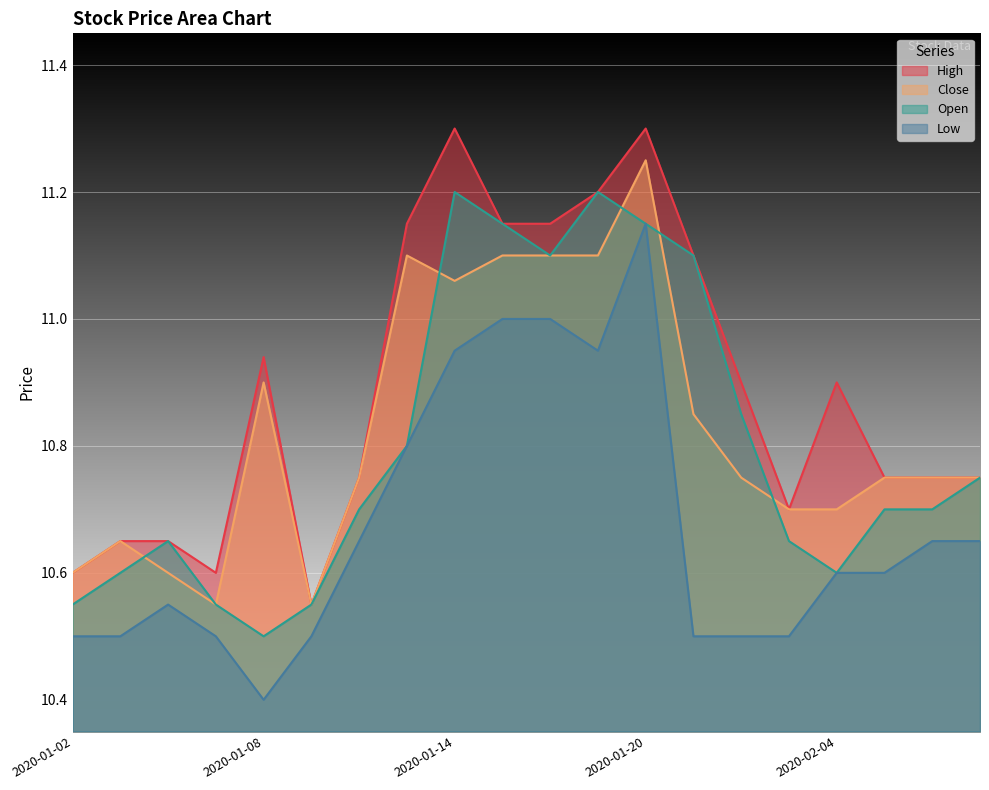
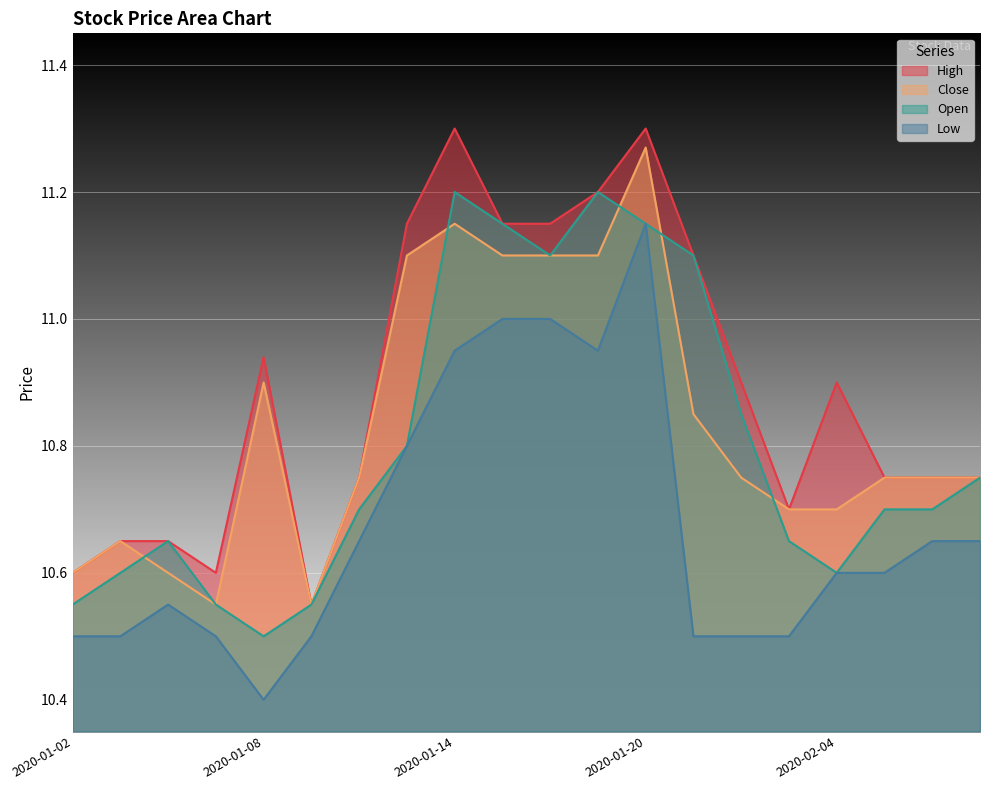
Close, 2020-01-14: 11.06 -> 11.15
Close, 2020-01-20: 11.25 -> 11.27
